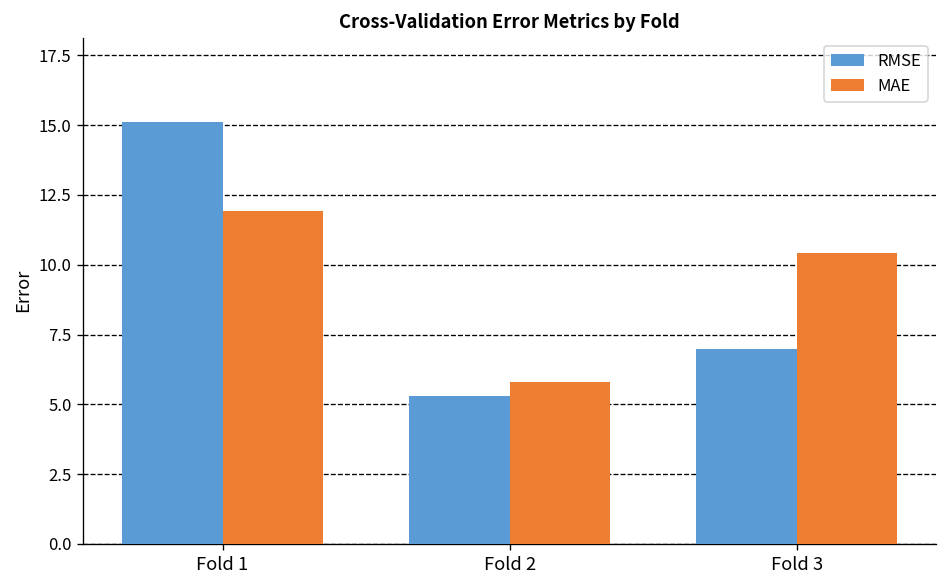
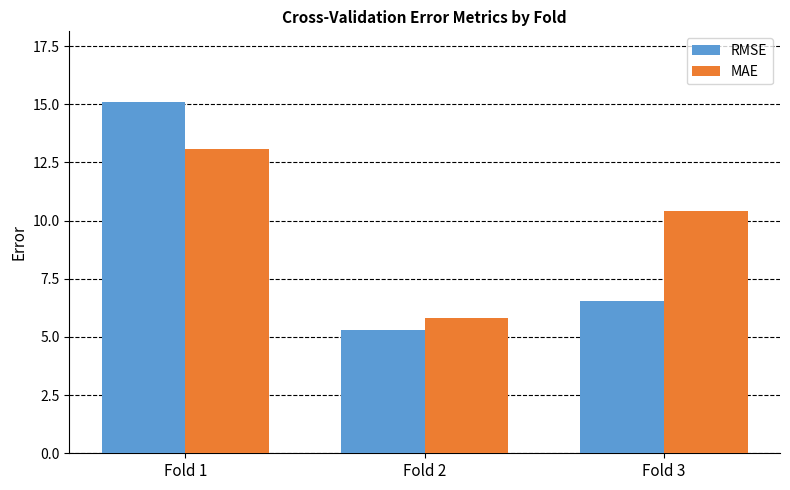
MAE, Fold 1: 11.9 -> 13.1
RMSE, Fold 3: 7.0 -> 6.5
